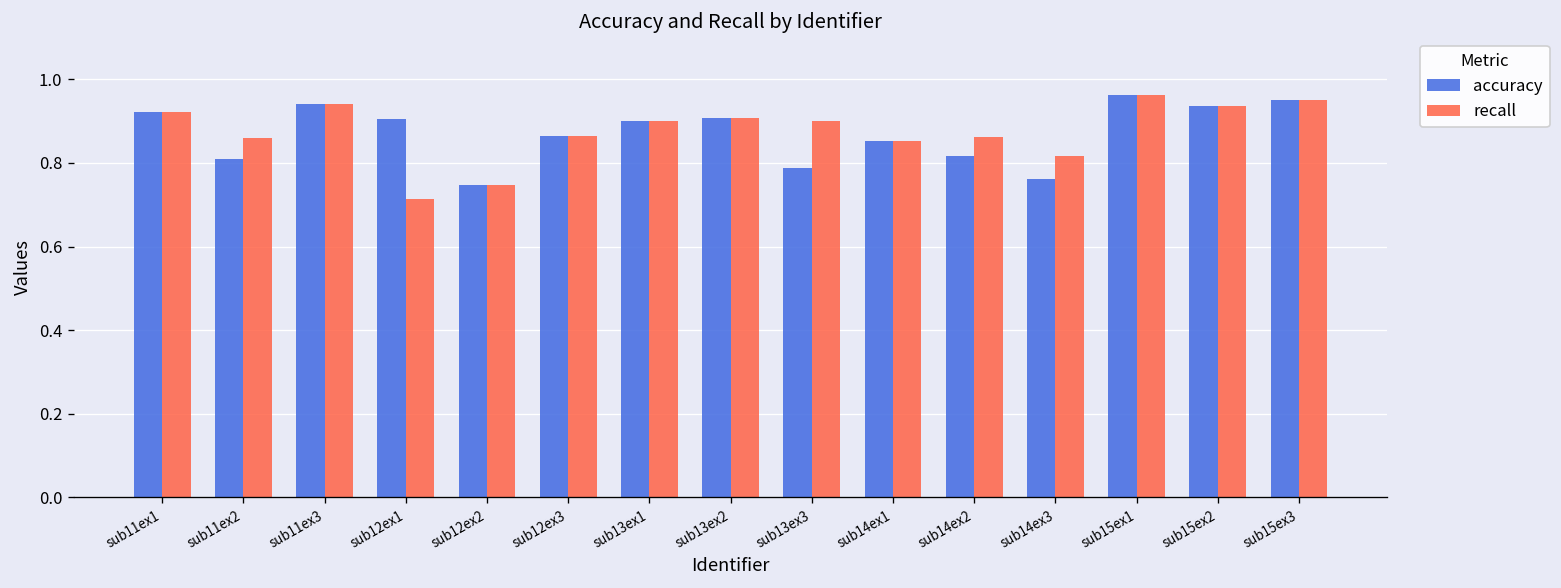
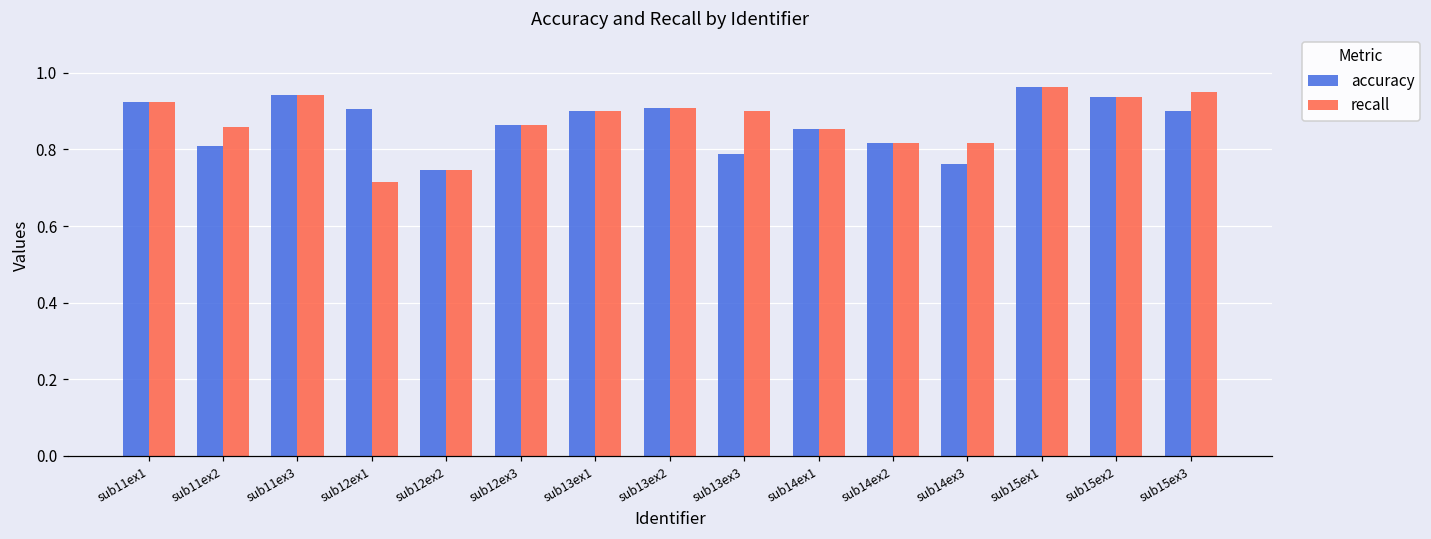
recall, sub14ex2: 0.86 -> 0.82
accuracy, sub15ex3: 0.95 -> 0.90
